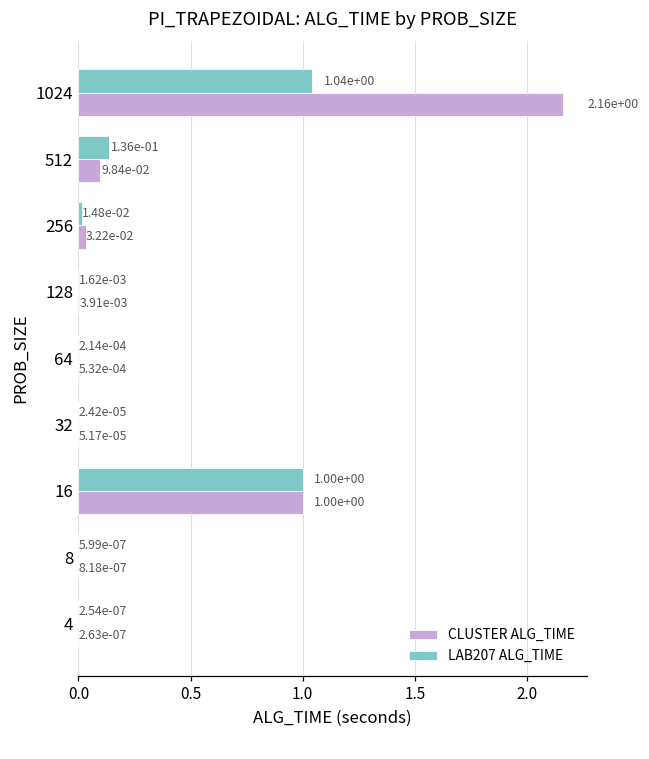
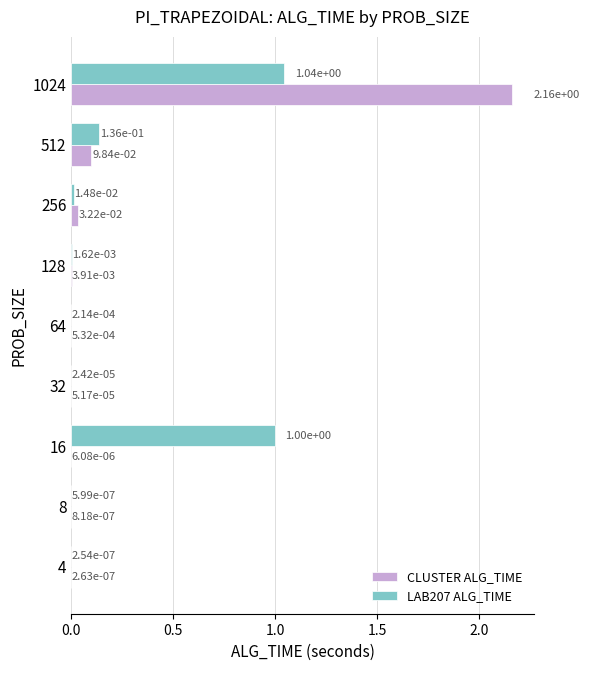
CLUSTER ALG_TIME, 16: 1.00e+00 -> 6.08e-06
